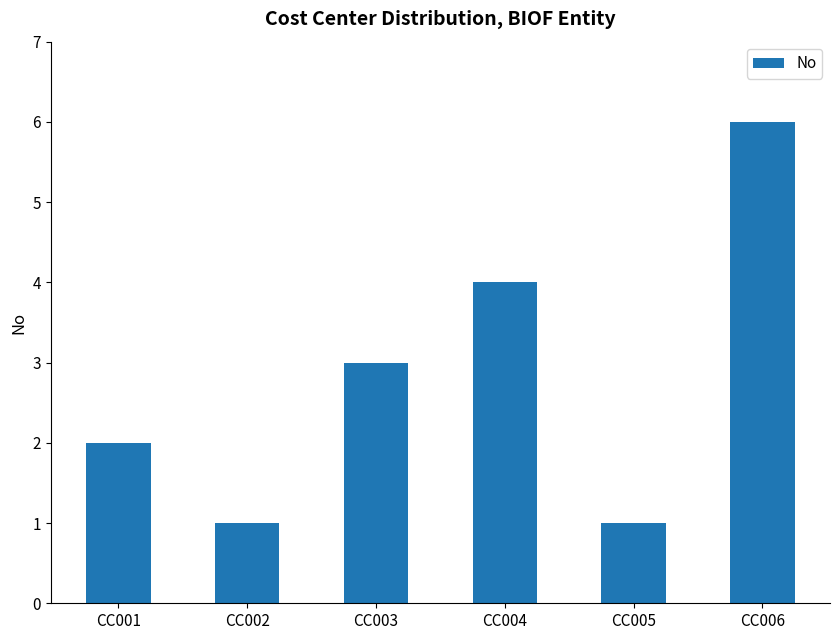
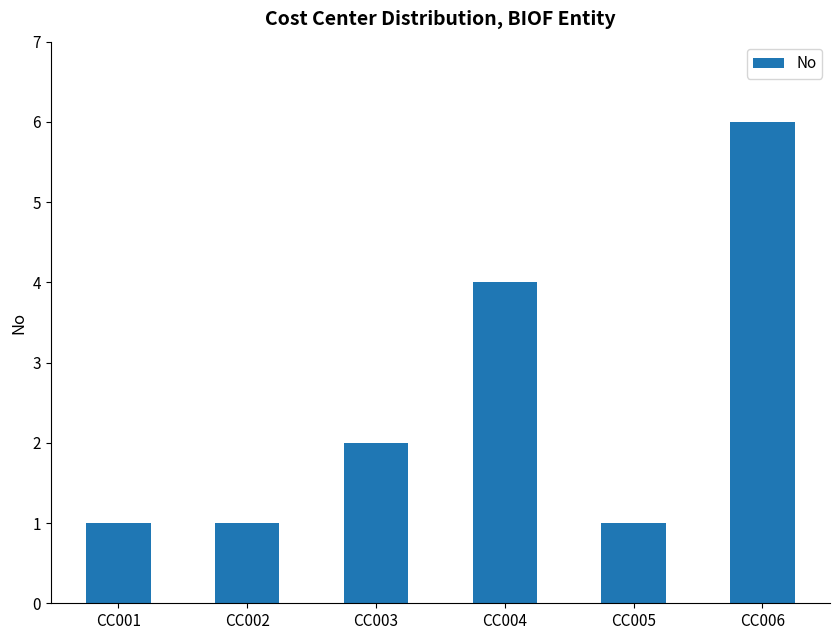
CC001: 2 -> 1
CC003: 3 -> 2
